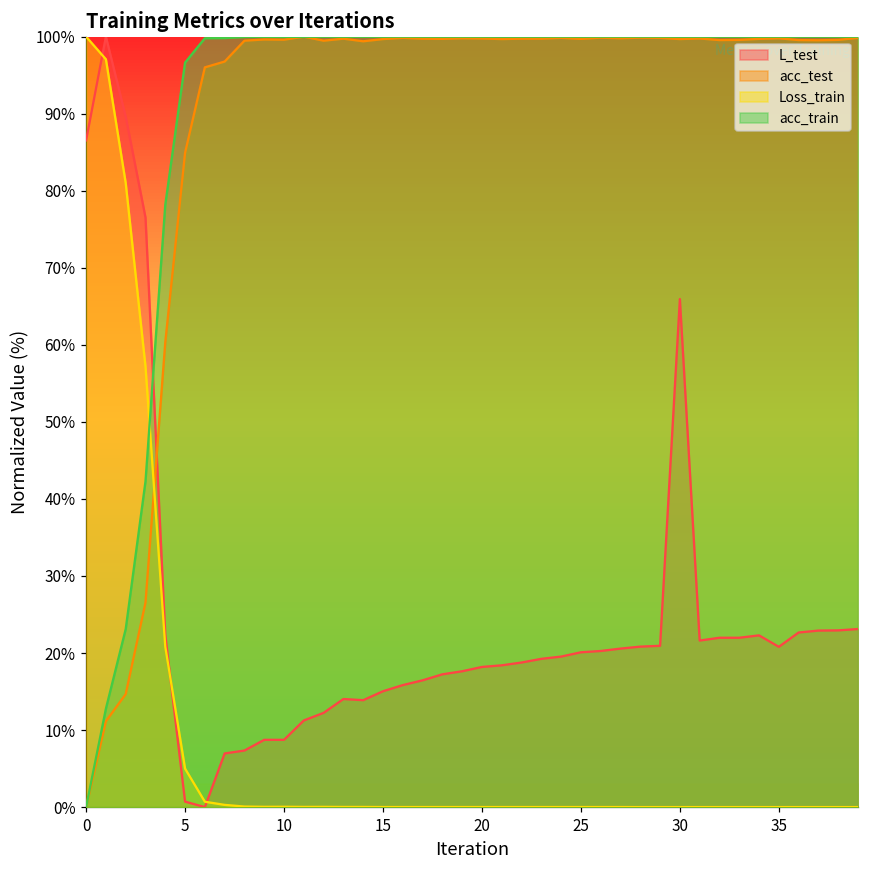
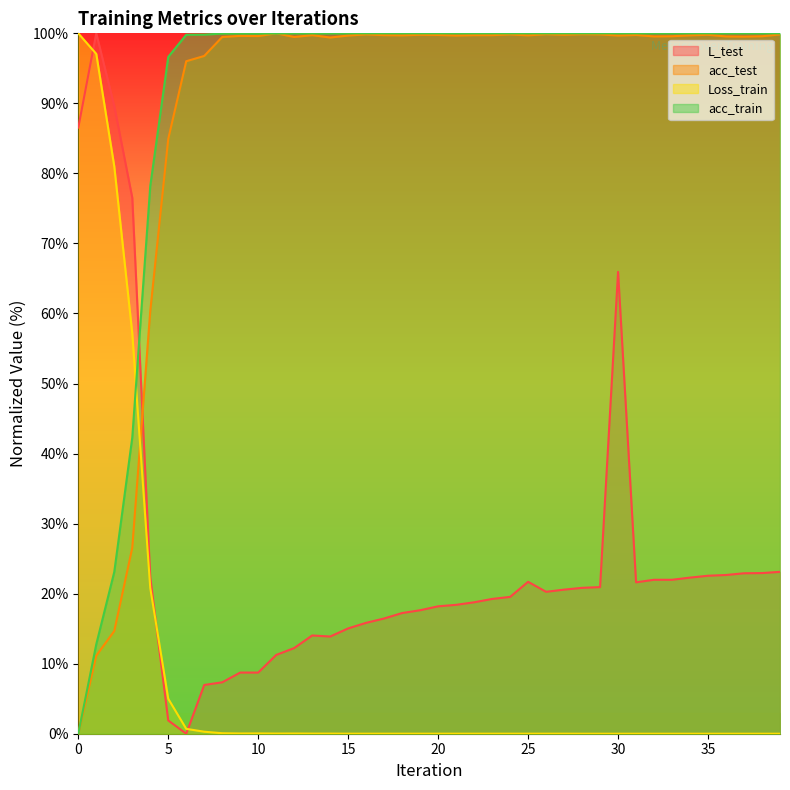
L_test, 5: 1% -> 2%
L_test, 25: 20% -> 22%
L_test, 35: 21% -> 23%
